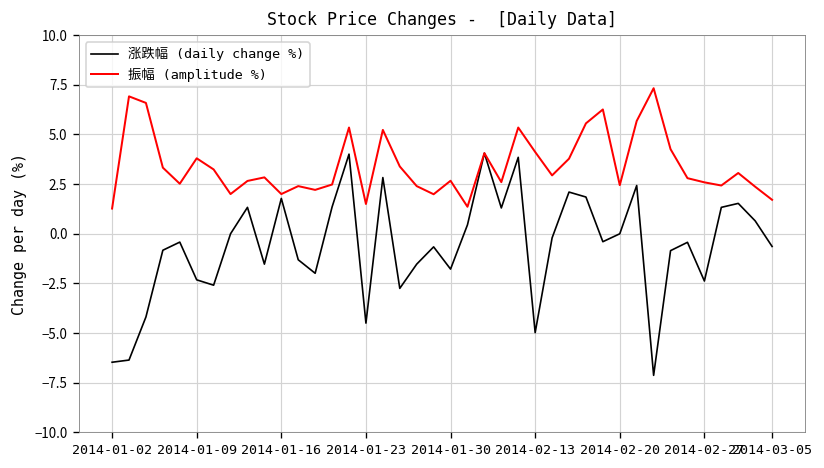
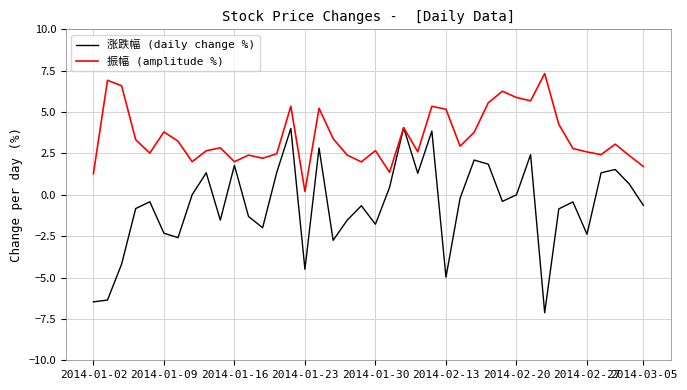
振幅 (amplitude %), 2014-01-23: 1.5 -> 0.2
振幅 (amplitude %), 2014-02-13: 4.1 -> 5.2
振幅 (amplitude %), 2014-02-20: 2.5 -> 5.9
